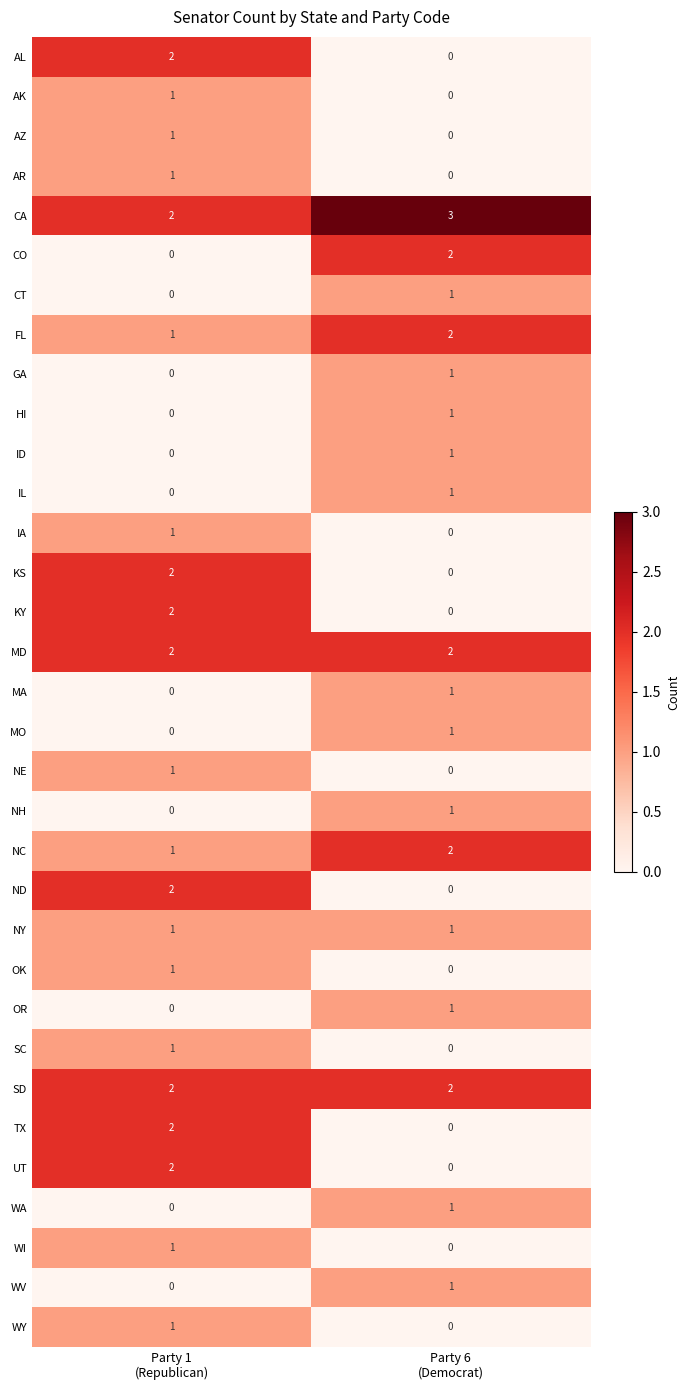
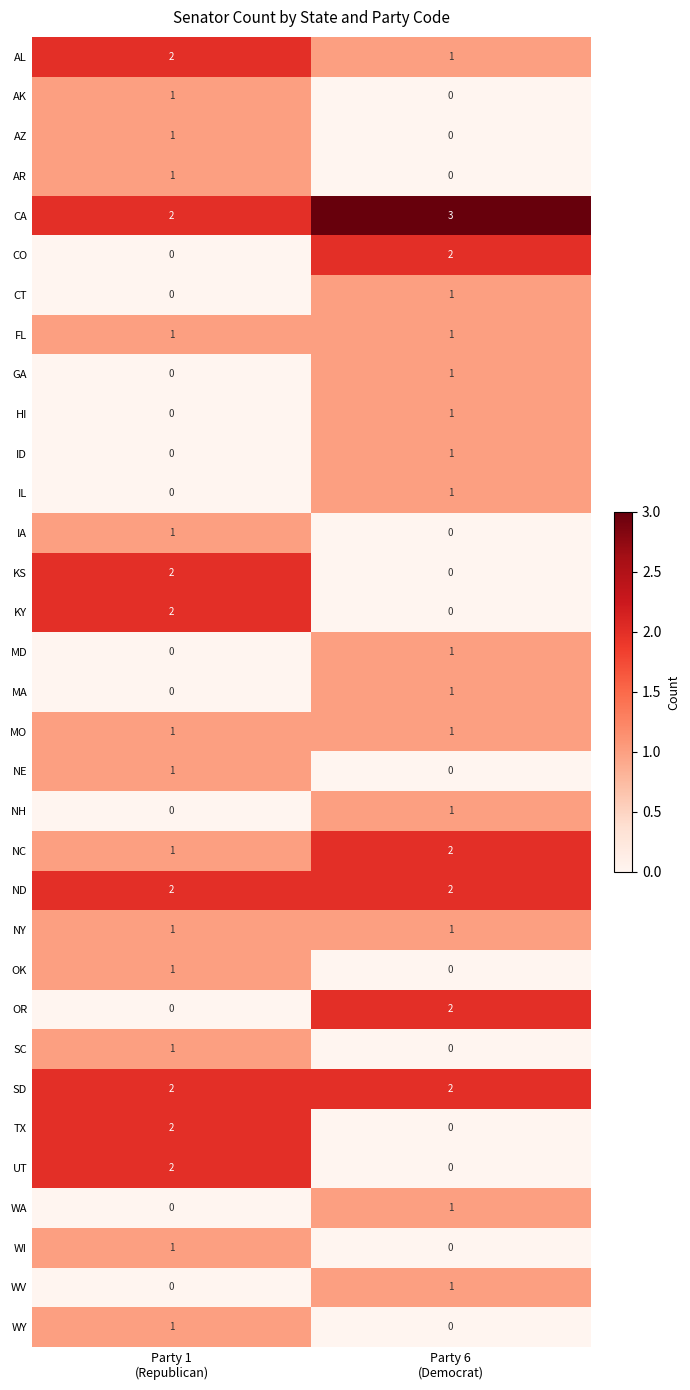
AL, Party 6 (Democrat): 0 -> 1
FL, Party 6 (Democrat): 2 -> 1
MD, Party 1 (Republican): 2 -> 0
MD, Party 6 (Democrat): 2 -> 1
MO, Party 1 (Republican): 0 -> 1
ND, Party 6 (Democrat): 0 -> 2
OR, Party 6 (Democrat): 1 -> 2
